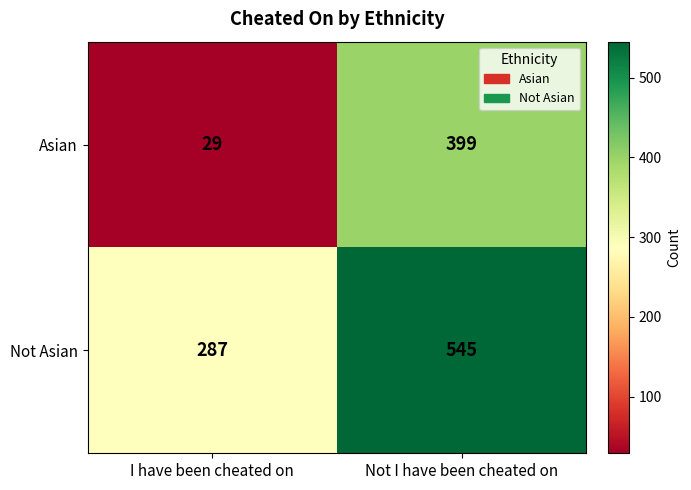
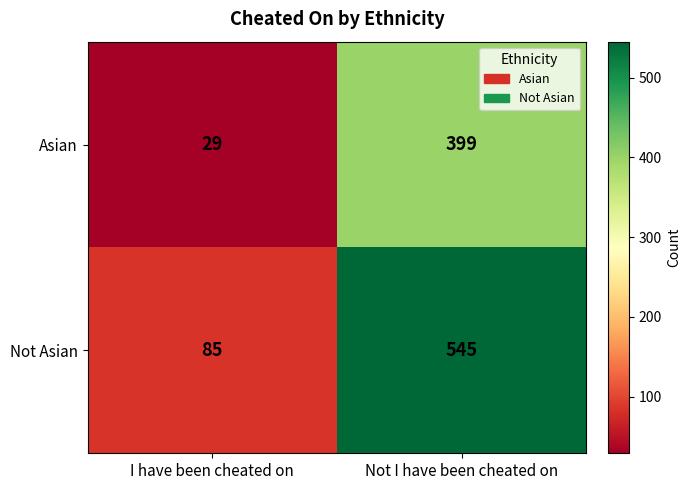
Not Asian, I have been cheated on: 287 -> 85
